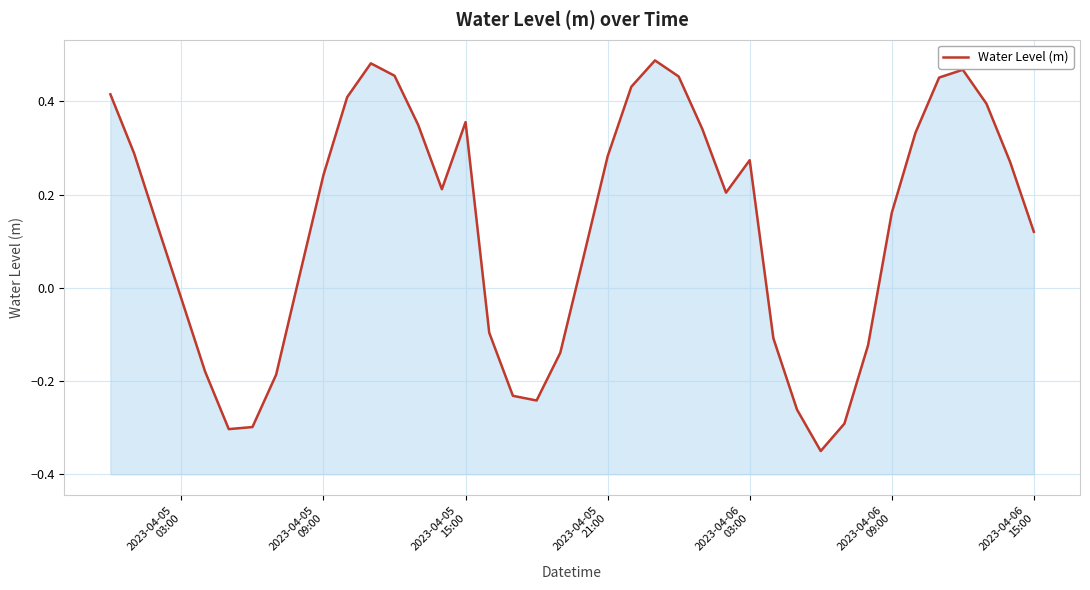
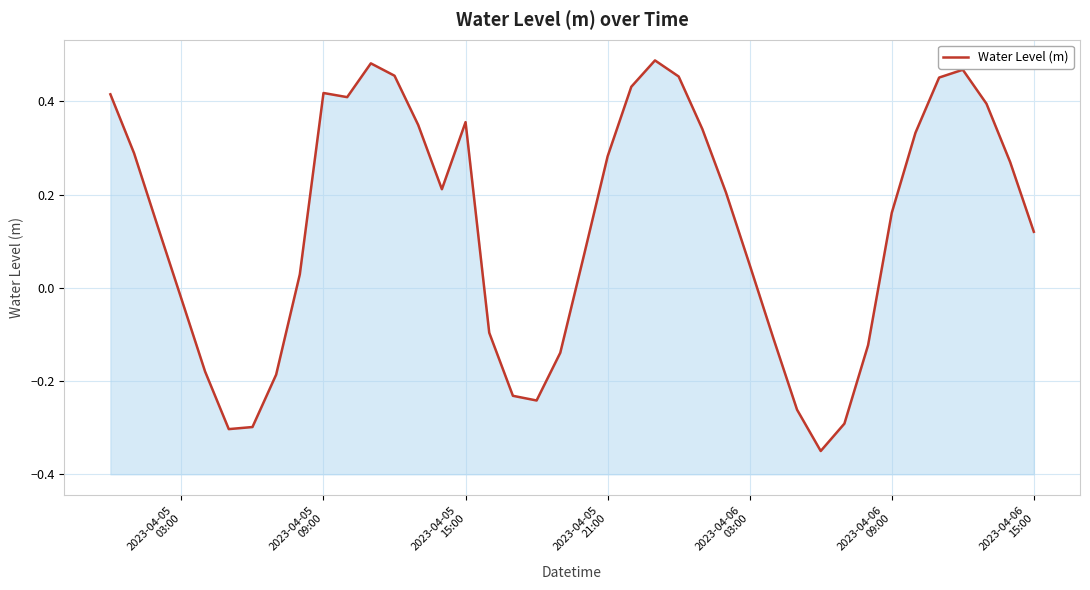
2023-04-05 09:00: 0.24 -> 0.42
2023-04-06 03:00: 0.27 -> 0.05
